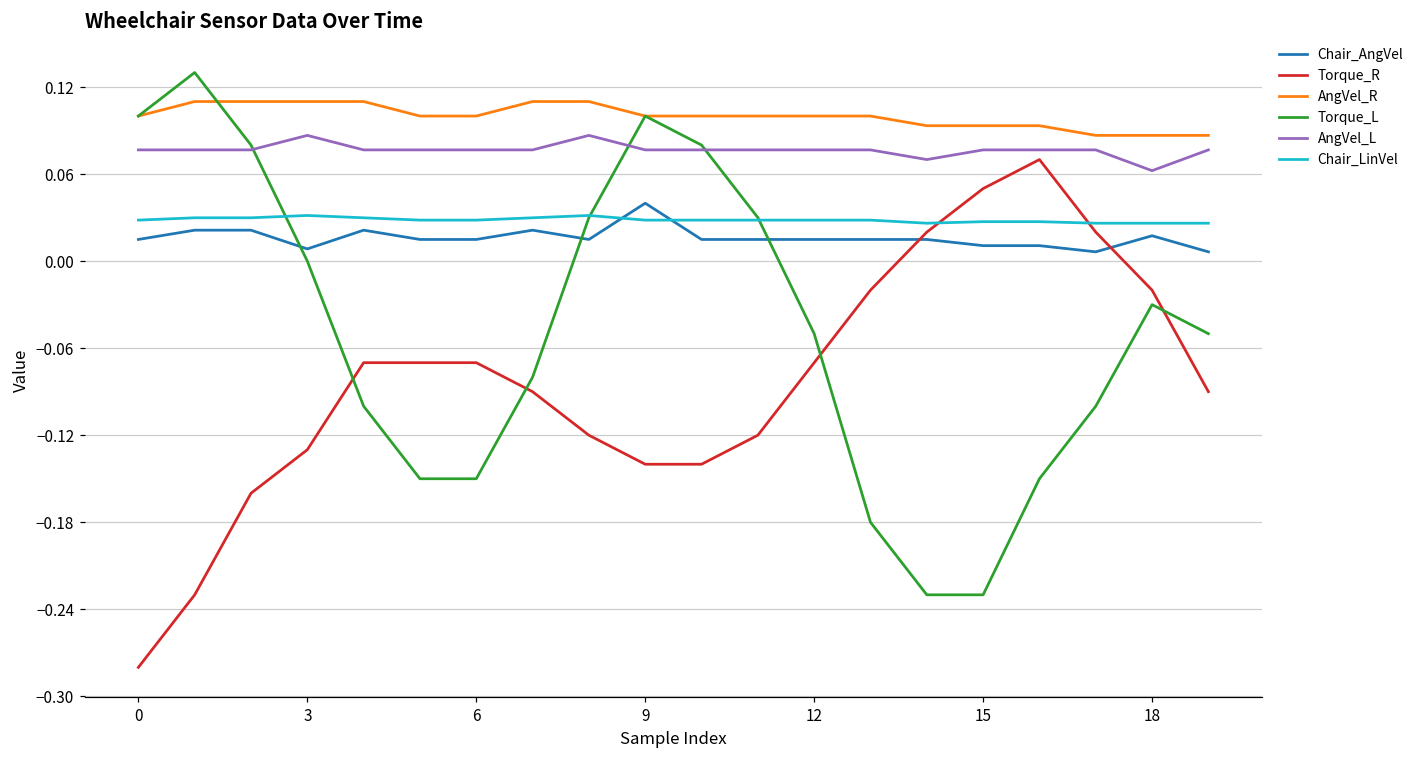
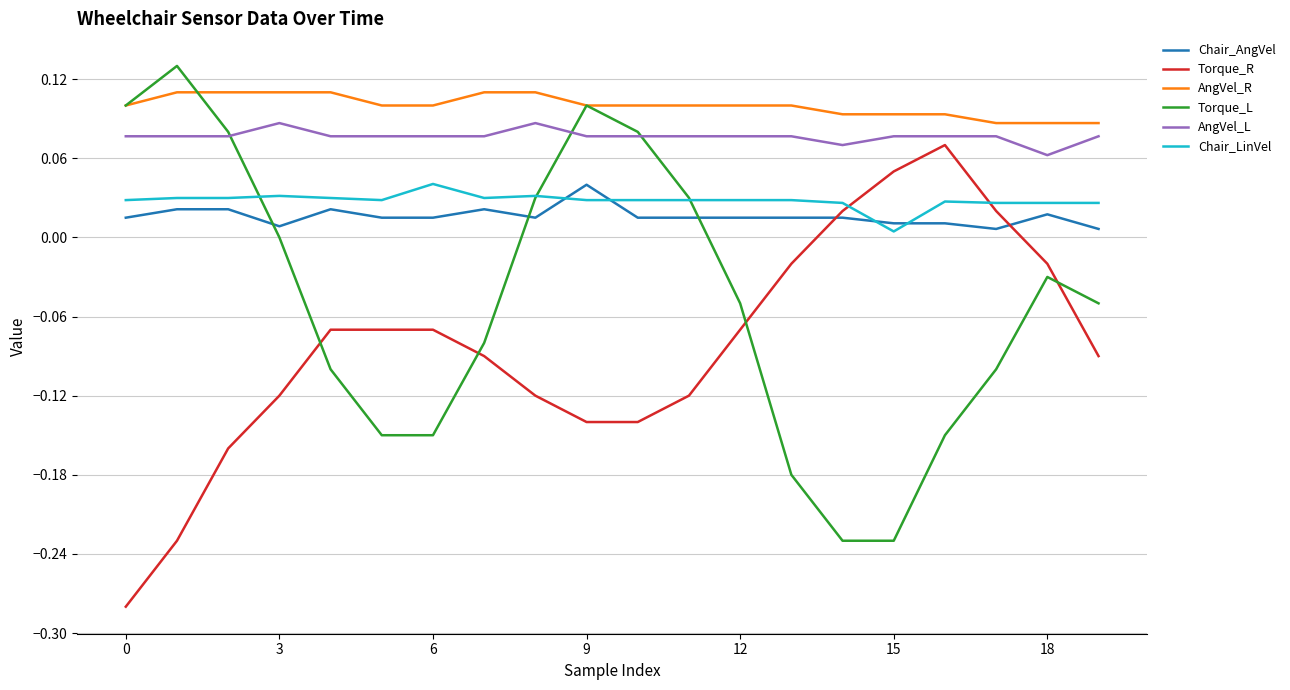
Torque_R, 3: -0.13 -> -0.12
Chair_LinVel, 6: 0.028 -> 0.041
Chair_LinVel, 15: 0.027 -> 0.005
